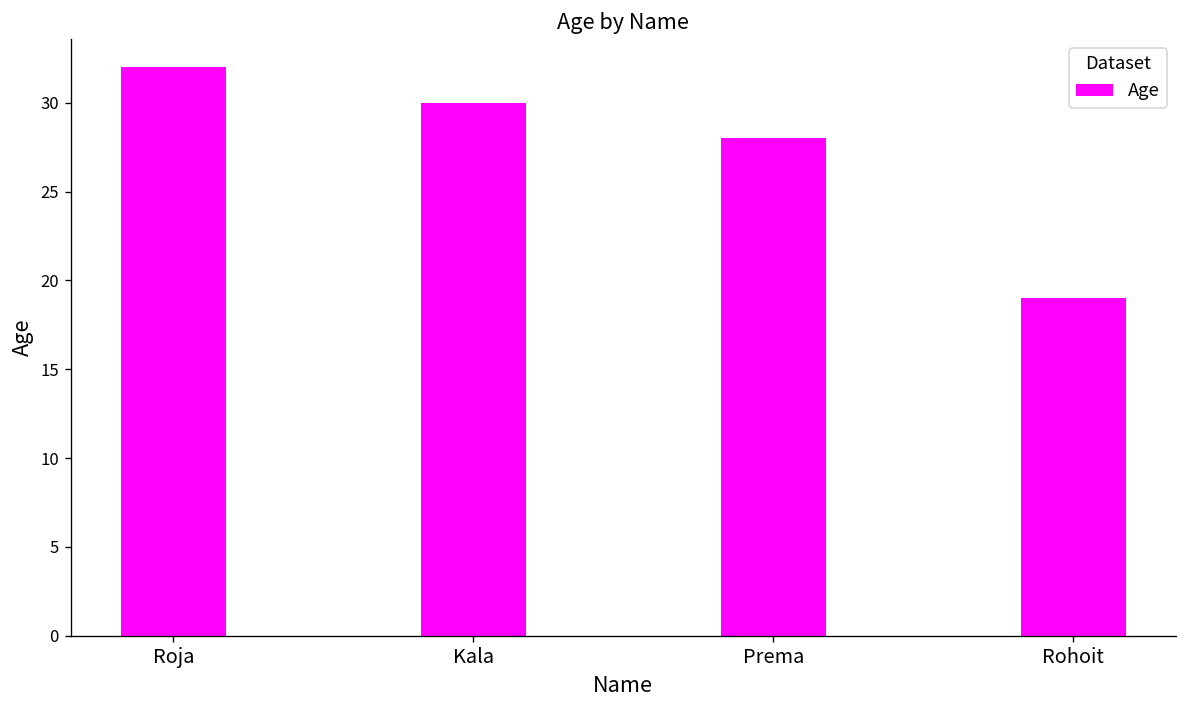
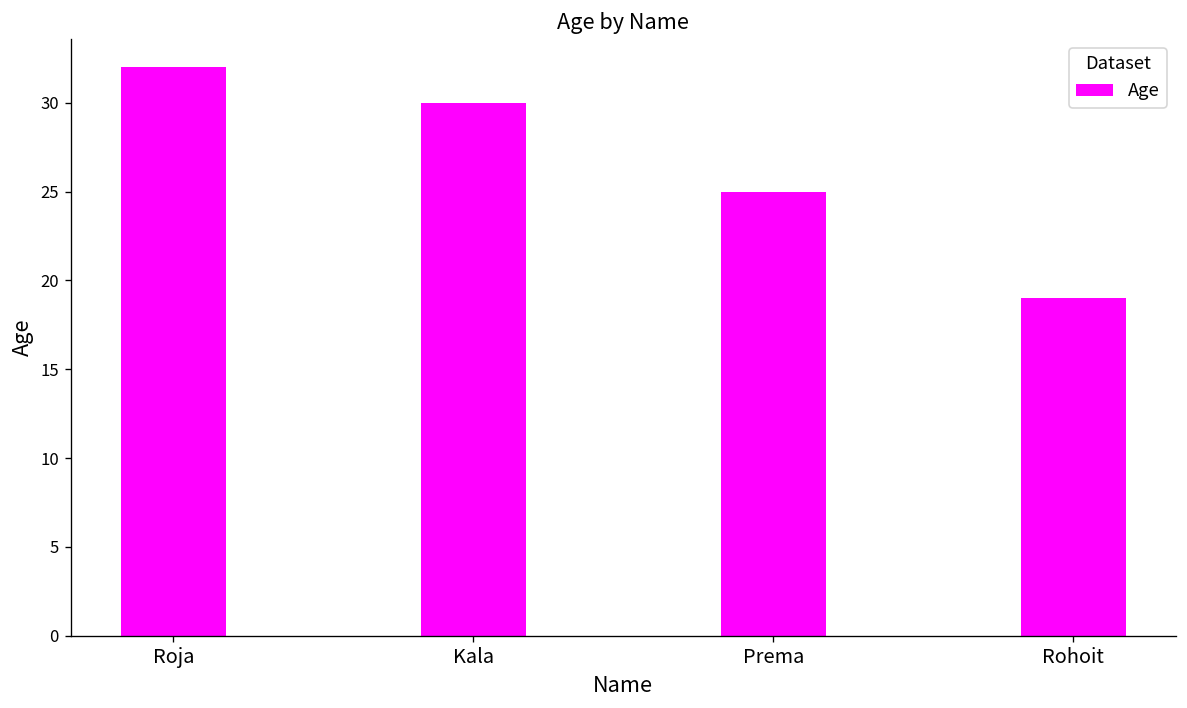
Prema: 28 -> 25
